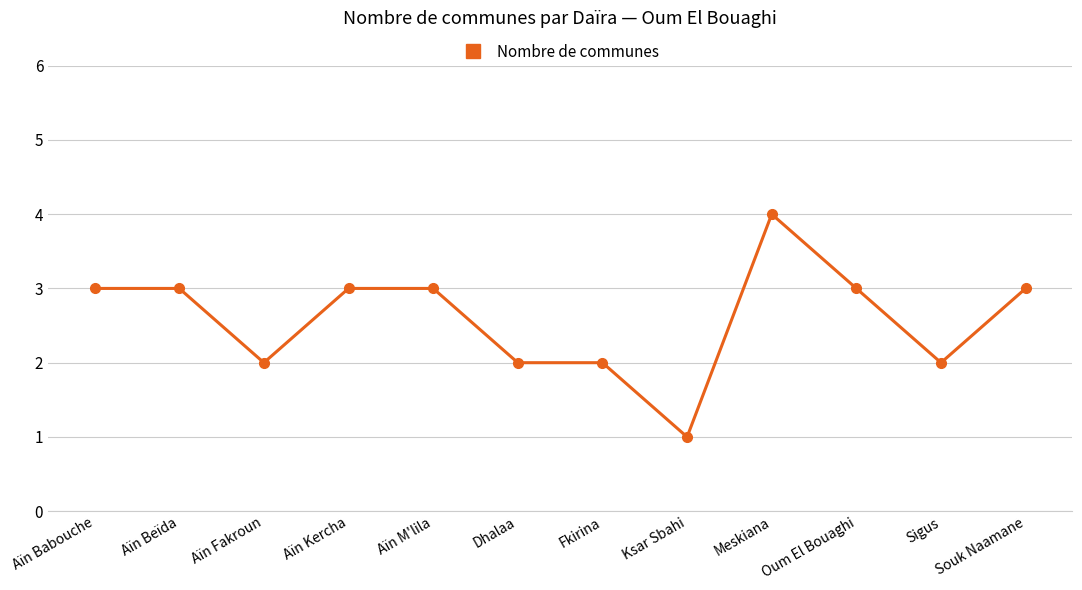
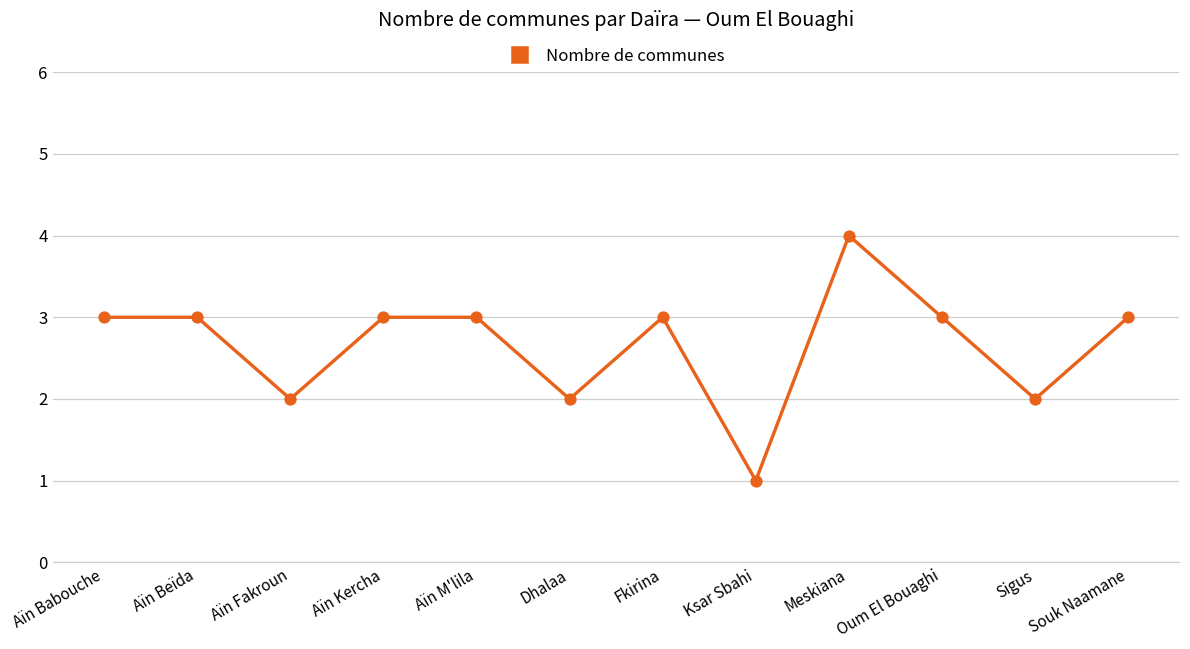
Fkirina: 2 -> 3
